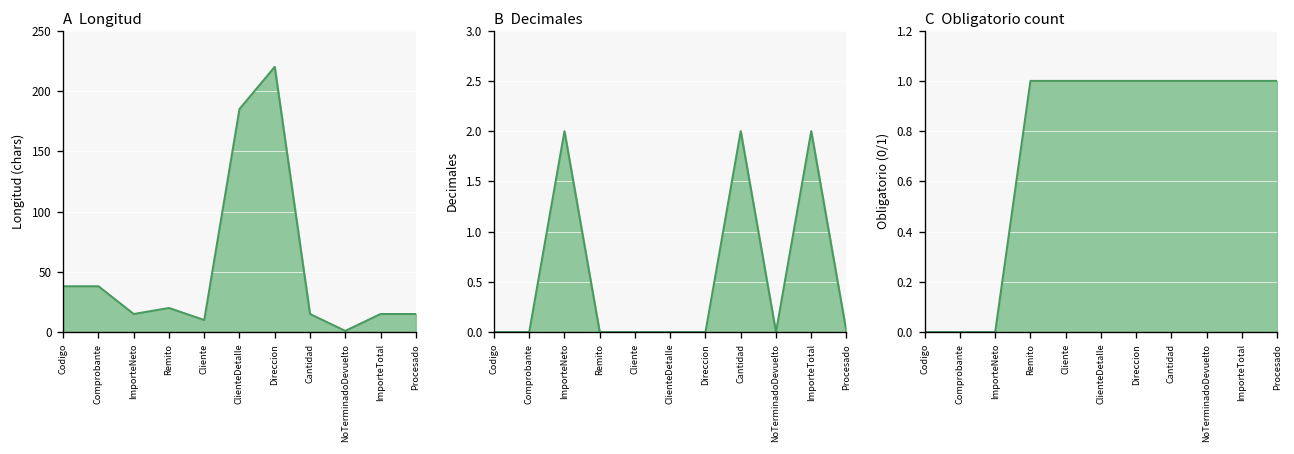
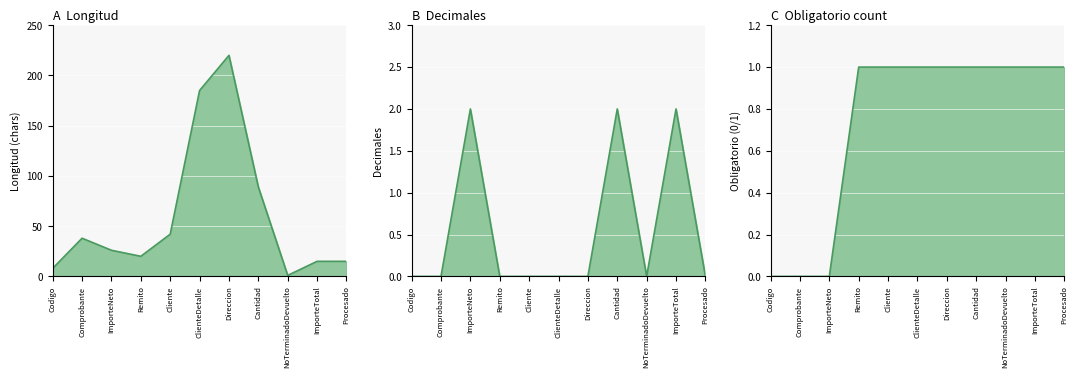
A Longitud, Codigo: 38 -> 8
A Longitud, ImporteNeto: 15 -> 26
A Longitud, Cliente: 10 -> 42
A Longitud, Cantidad: 15 -> 89
